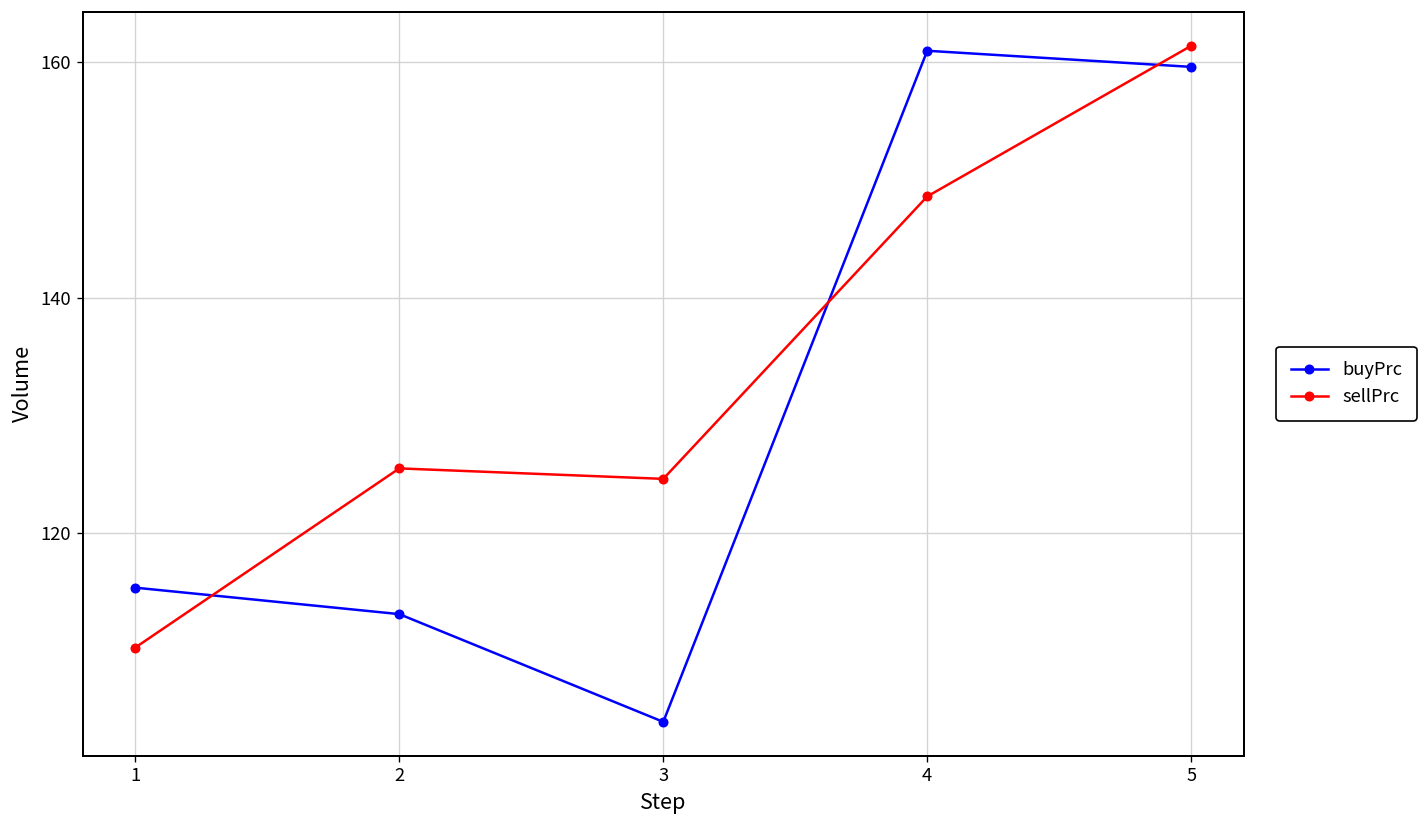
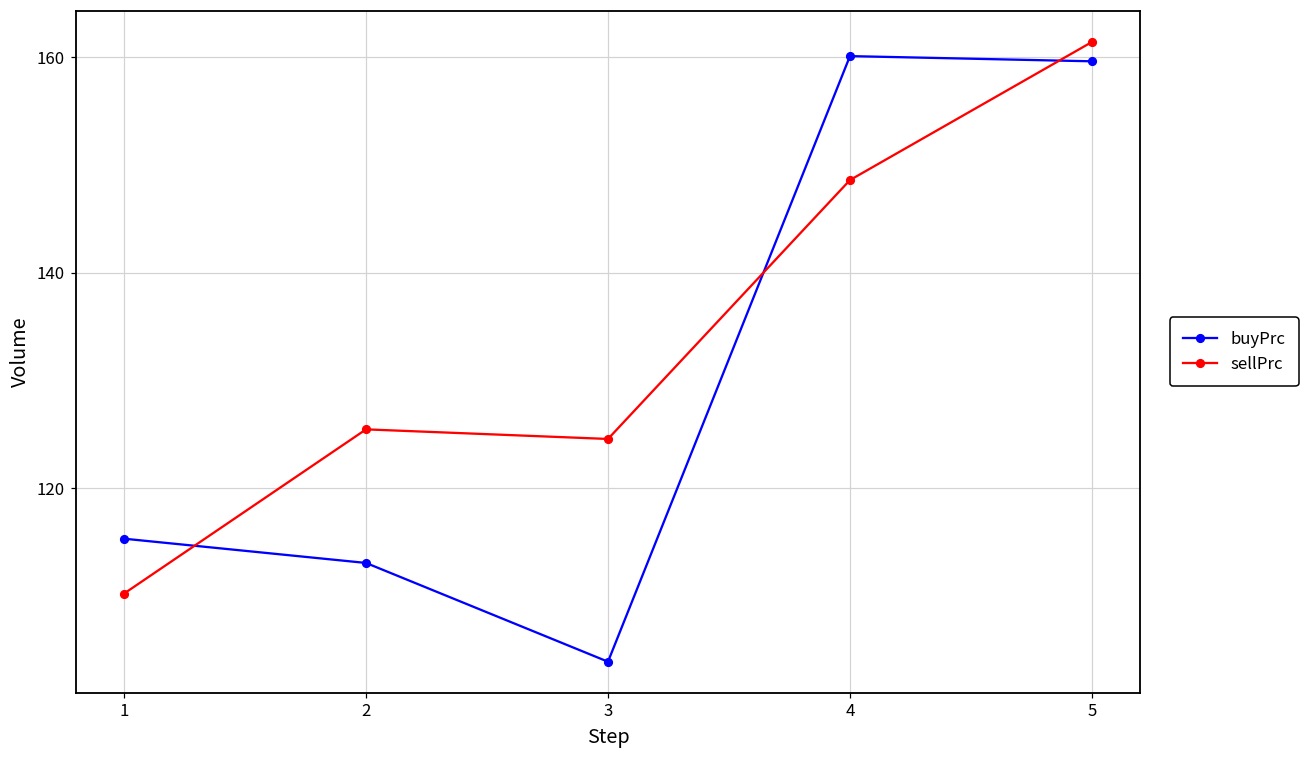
buyPrc, 4: 161 -> 160
